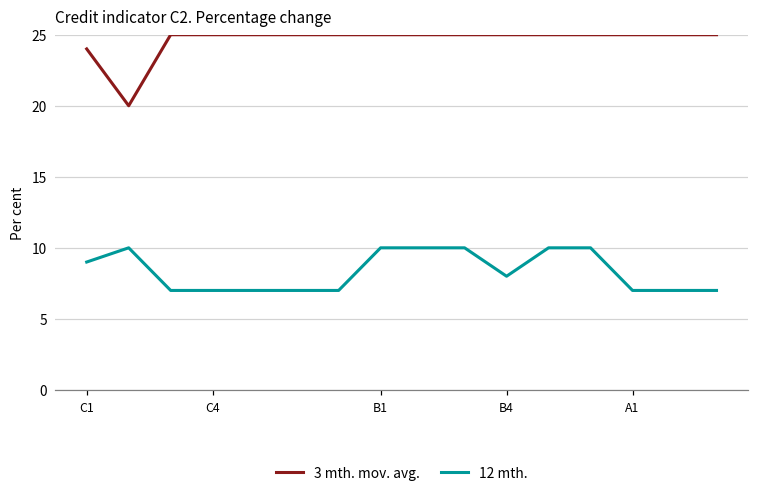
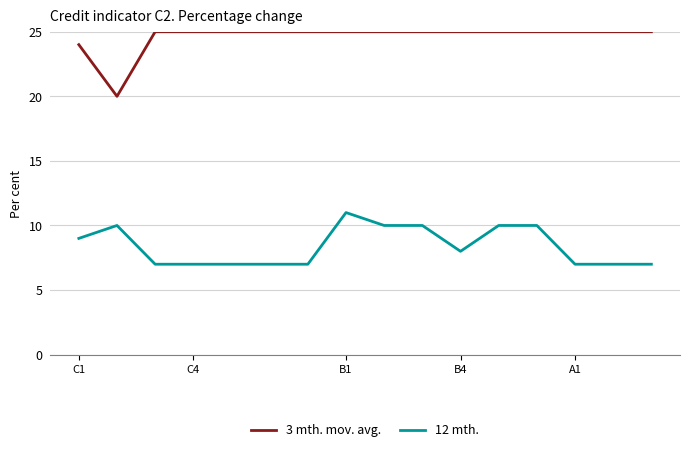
12 mth., B1: 10 -> 11
